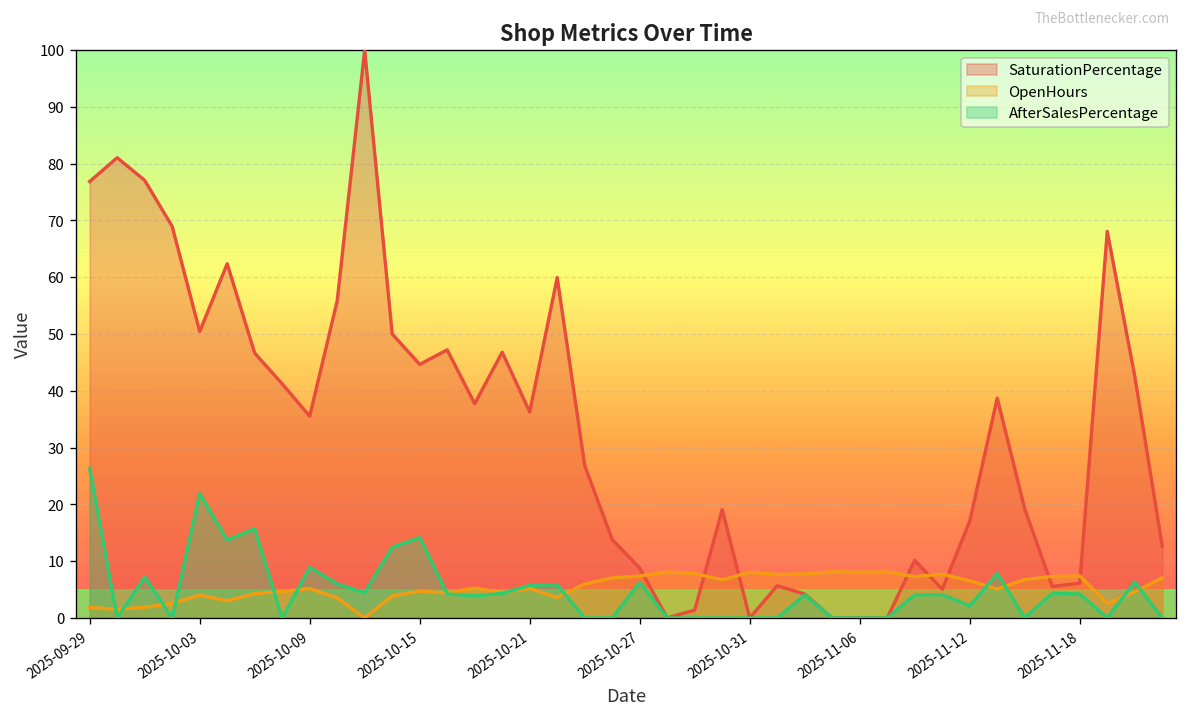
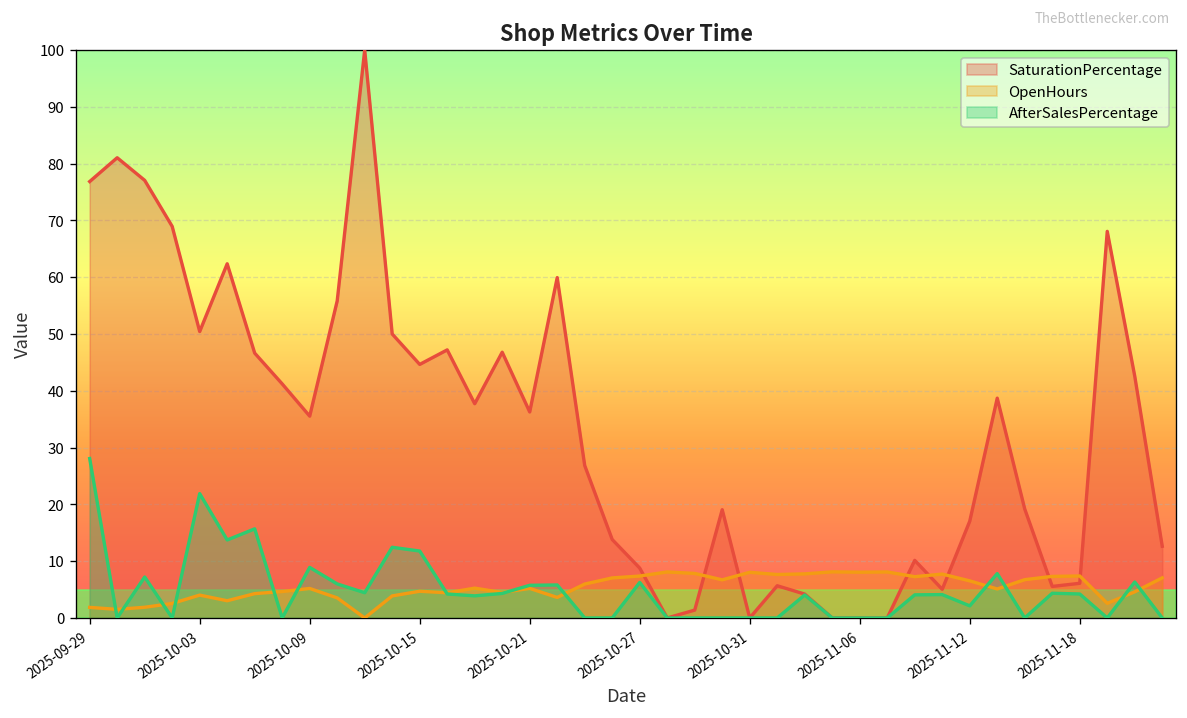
AfterSalesPercentage, 2025-09-29: 26 -> 28
AfterSalesPercentage, 2025-10-15: 14 -> 12
